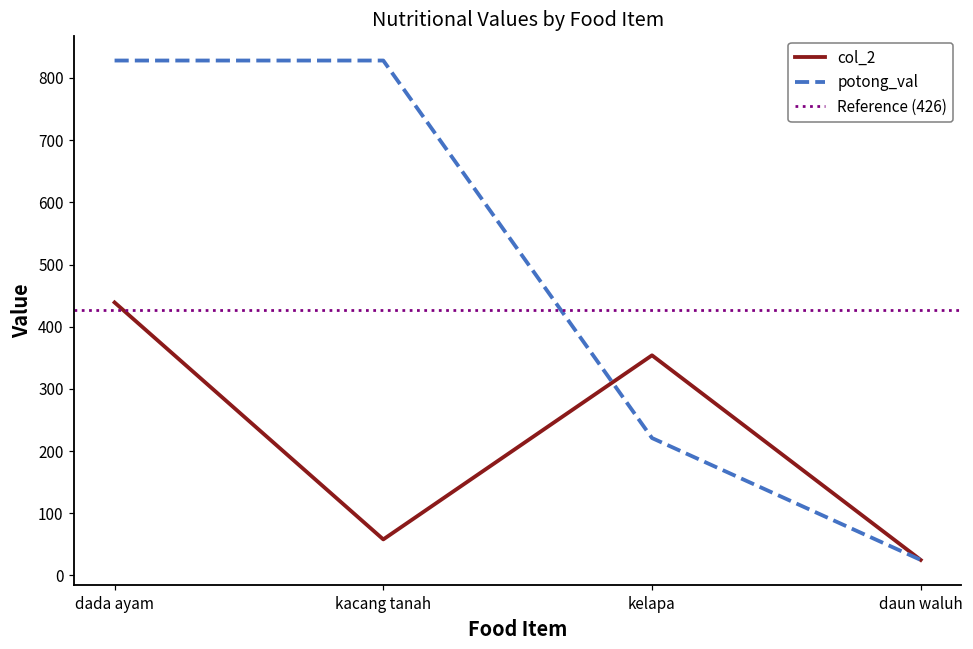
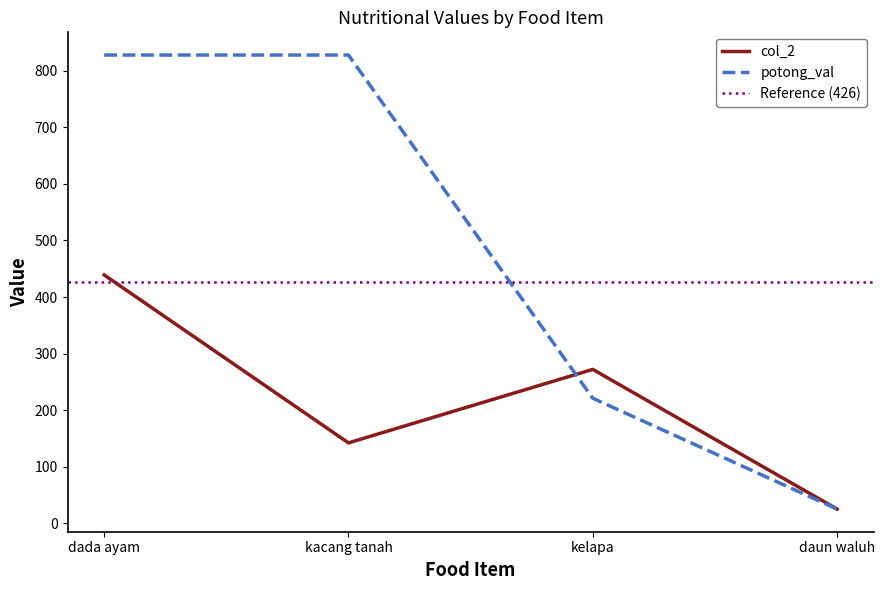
col_2, kacang tanah: 60 -> 140
col_2, kelapa: 350 -> 270
